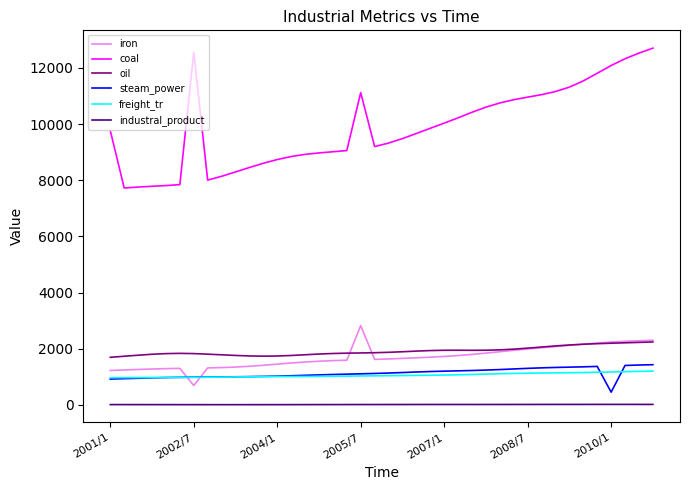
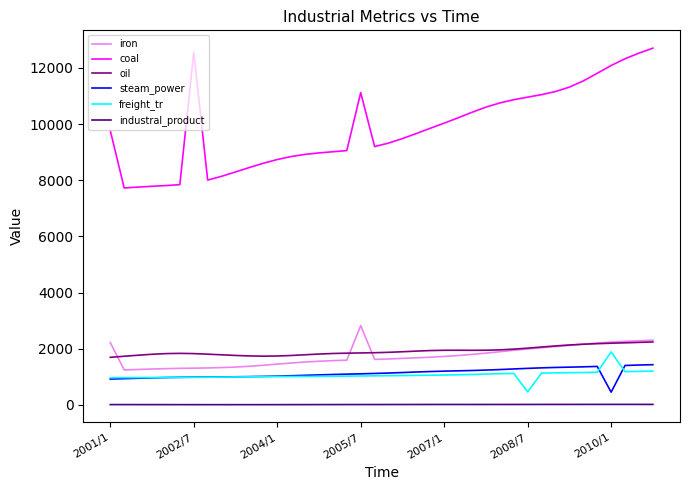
iron, 2001/1: 1200 -> 2200
iron, 2002/7: 700 -> 1300
freight_tr, 2008/7: 1100 -> 500
freight_tr, 2010/1: 1200 -> 1900
